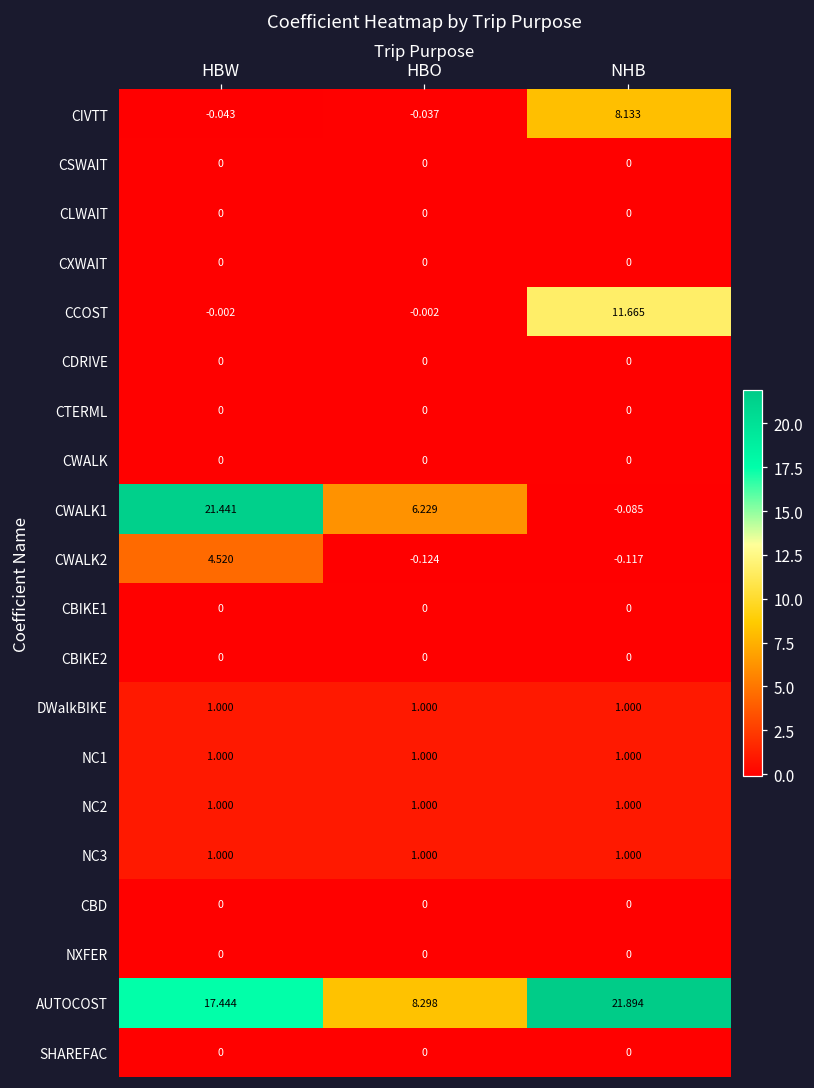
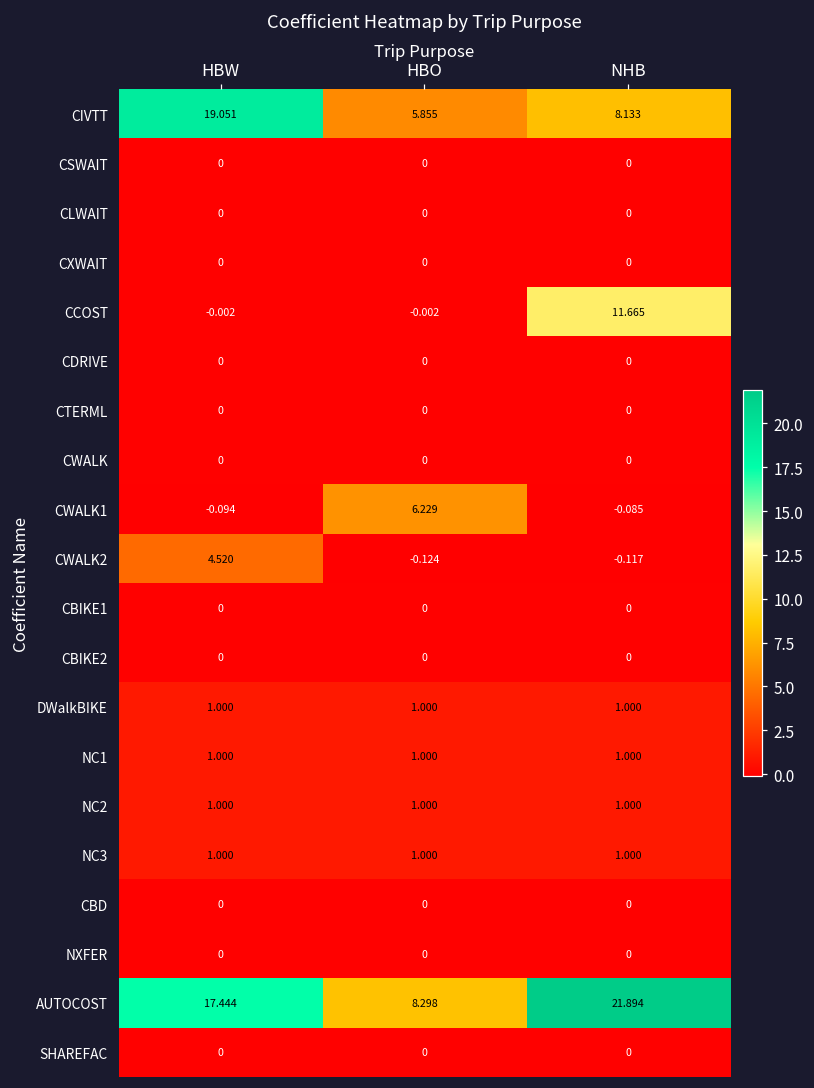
CIVTT, HBW: -0.043 -> 19.051
CIVTT, HBO: -0.037 -> 5.855
CWALK1, HBW: 21.441 -> -0.094
